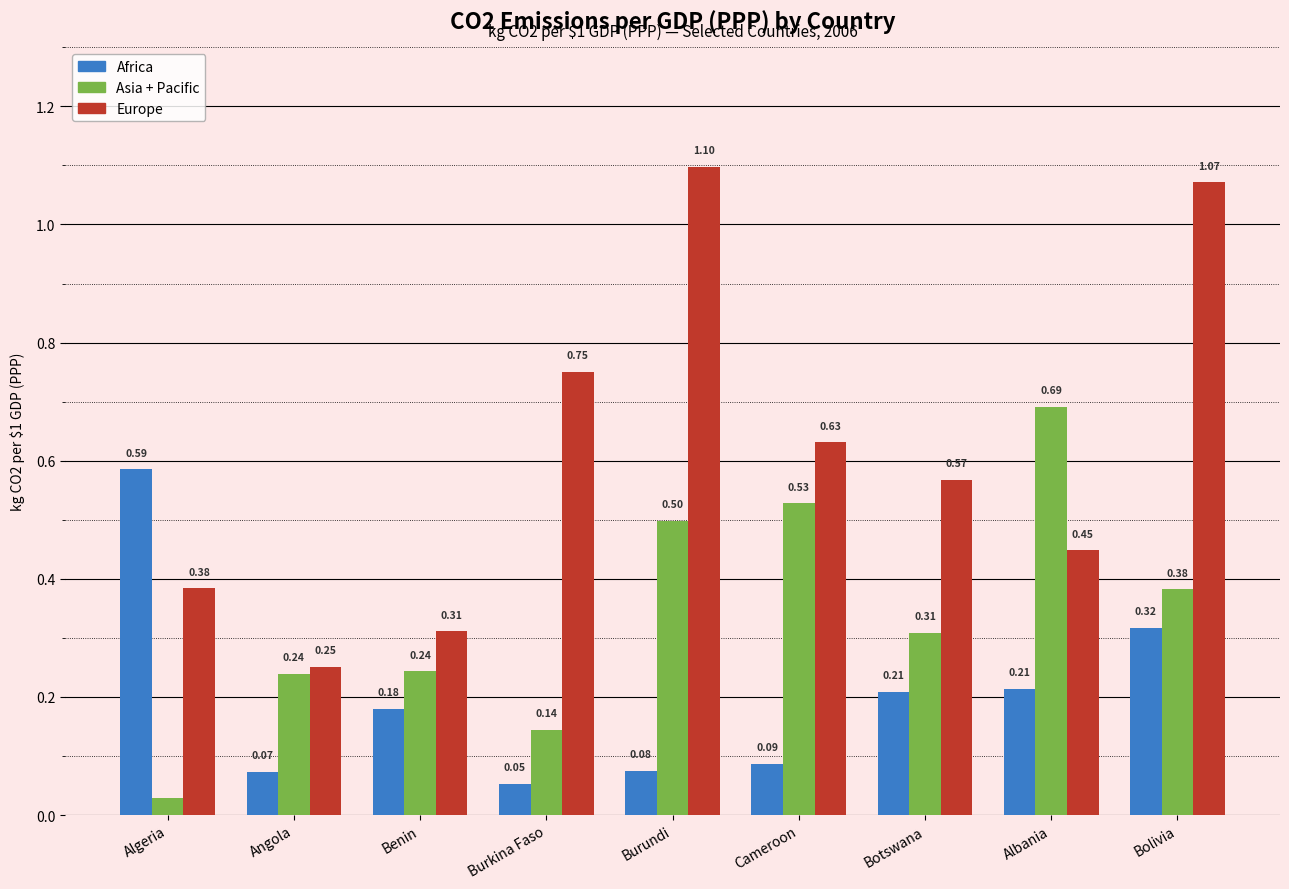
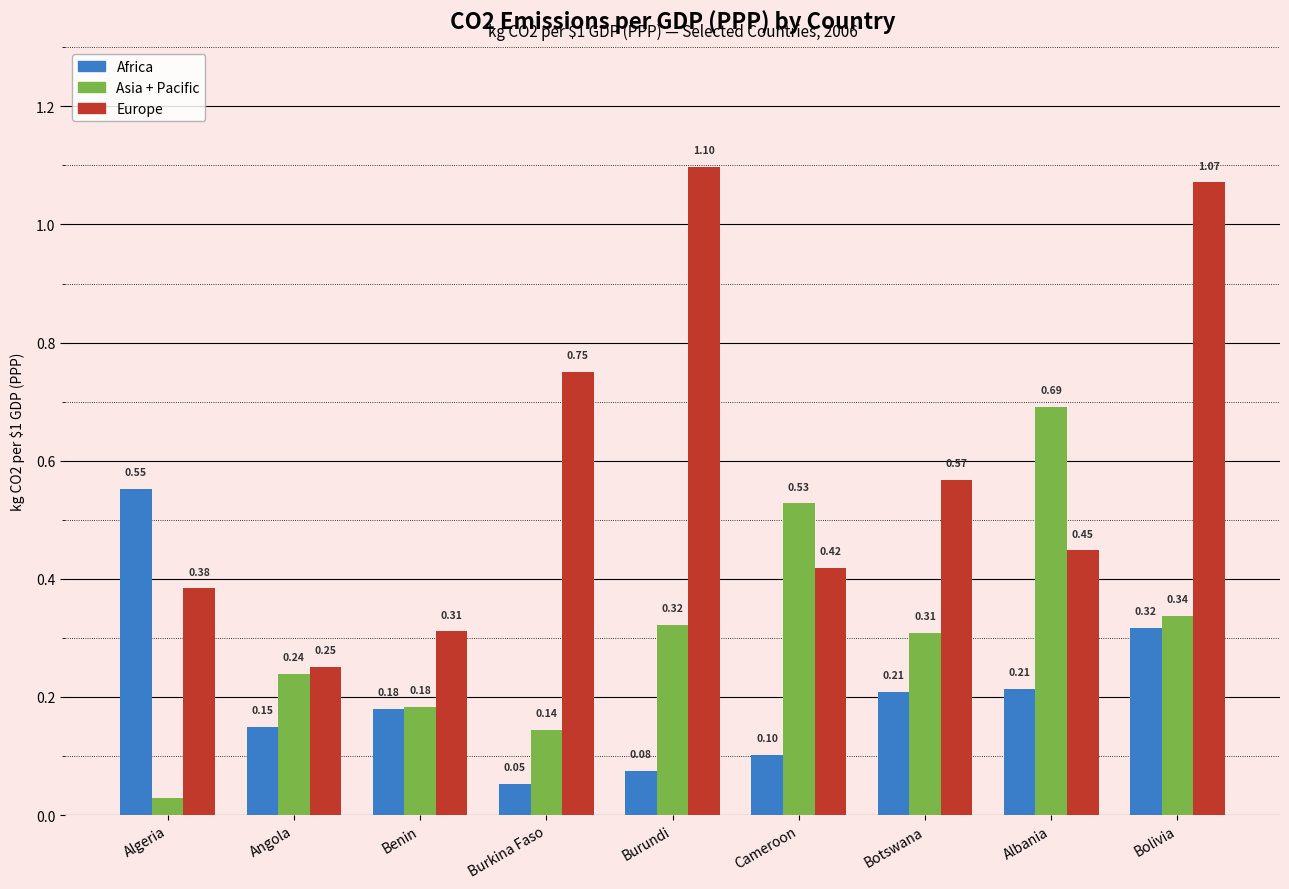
Africa, Algeria: 0.59 -> 0.55
Africa, Angola: 0.07 -> 0.15
Asia + Pacific, Benin: 0.24 -> 0.18
Asia + Pacific, Burundi: 0.50 -> 0.32
Africa, Cameroon: 0.09 -> 0.10
Europe, Cameroon: 0.63 -> 0.42
Asia + Pacific, Bolivia: 0.38 -> 0.34
